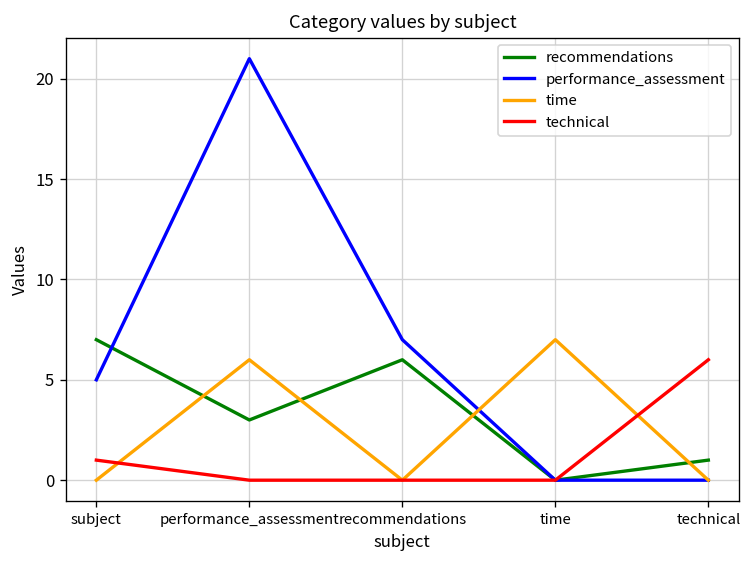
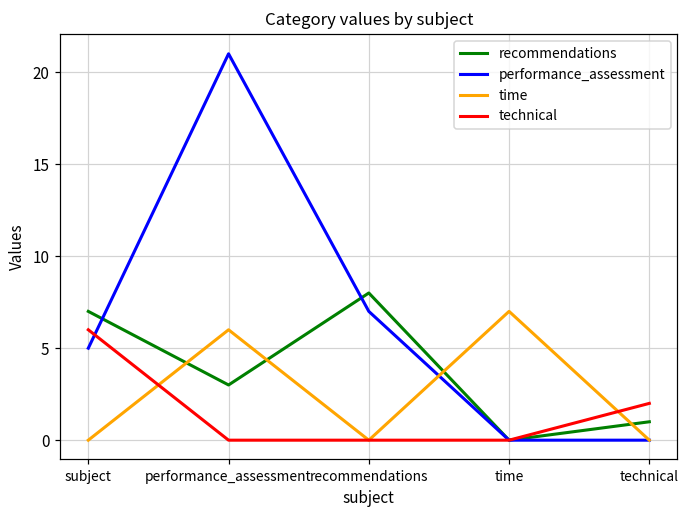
technical, subject: 1 -> 6
recommendations, recommendations: 6 -> 8
technical, technical: 6 -> 2
